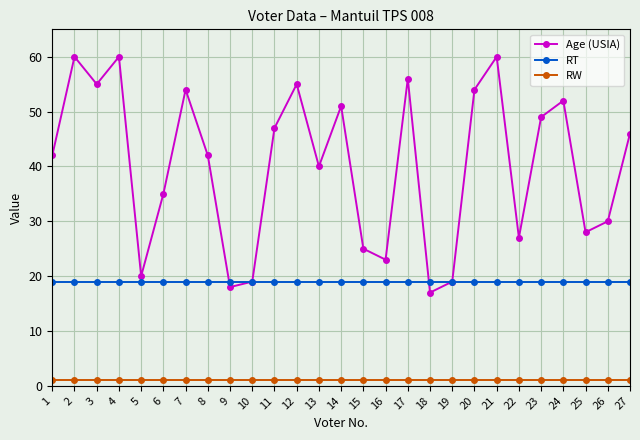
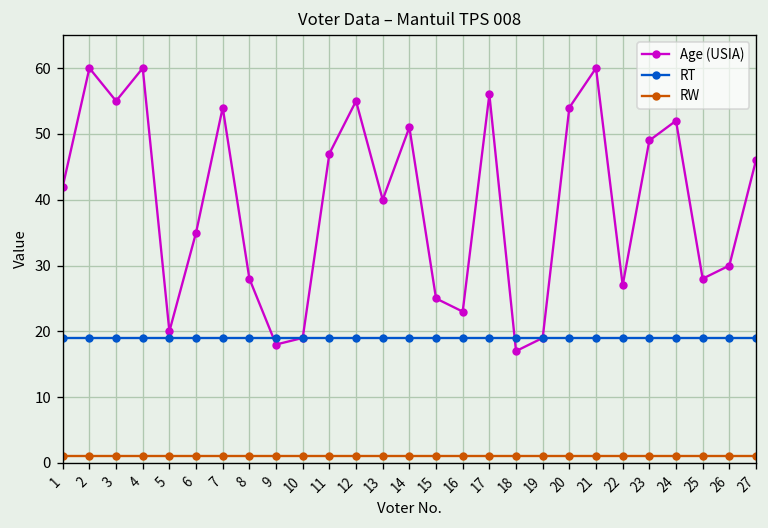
Age (USIA), 8: 42 -> 28
